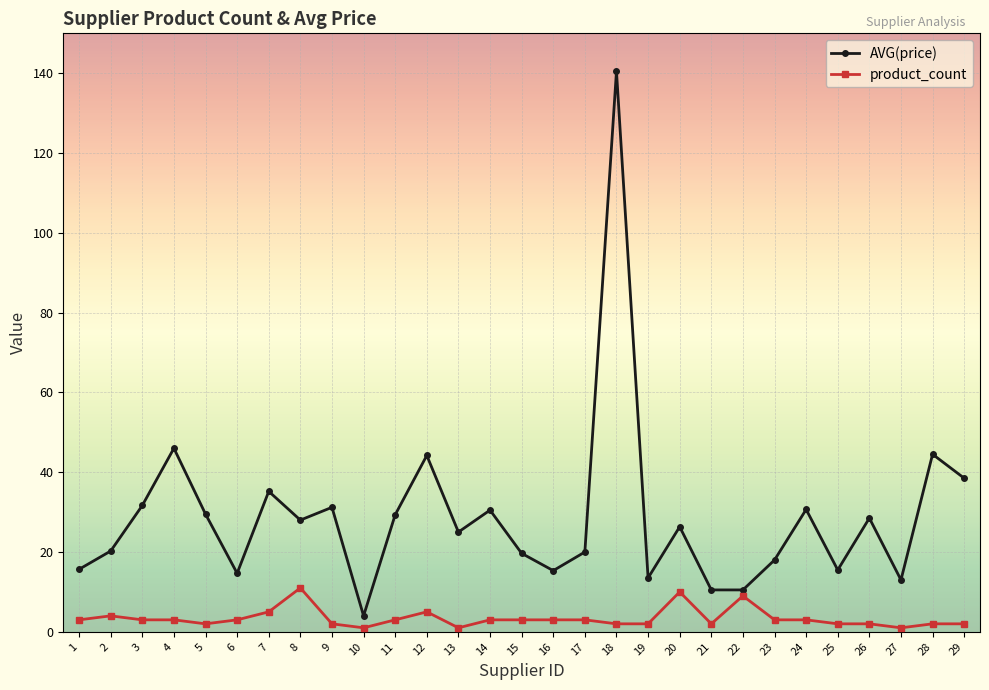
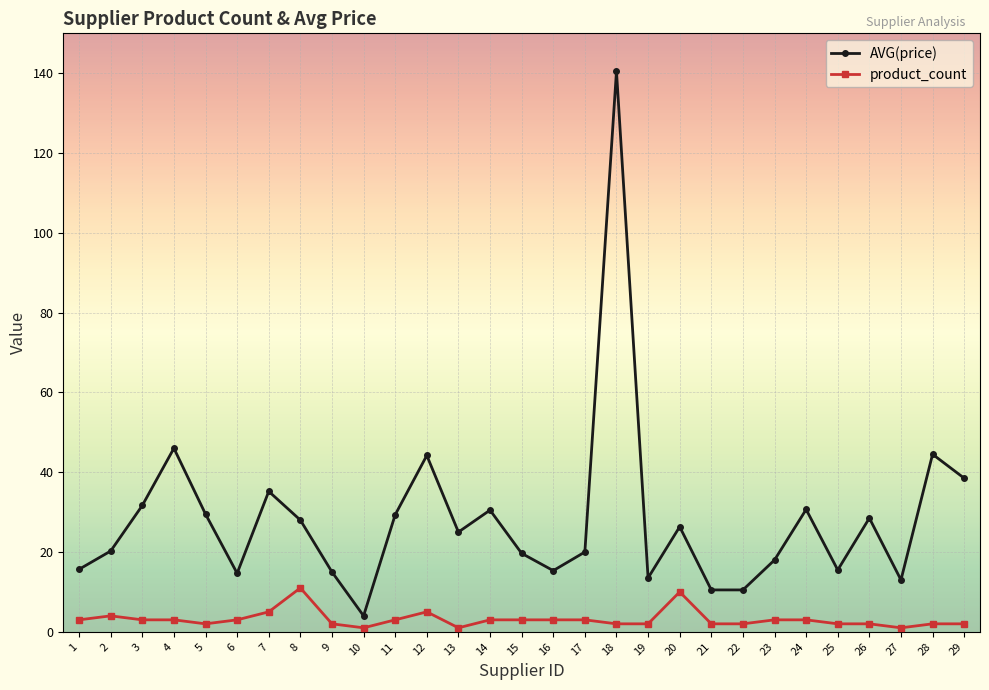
AVG(price), 9: 31 -> 15
product_count, 22: 9 -> 2
